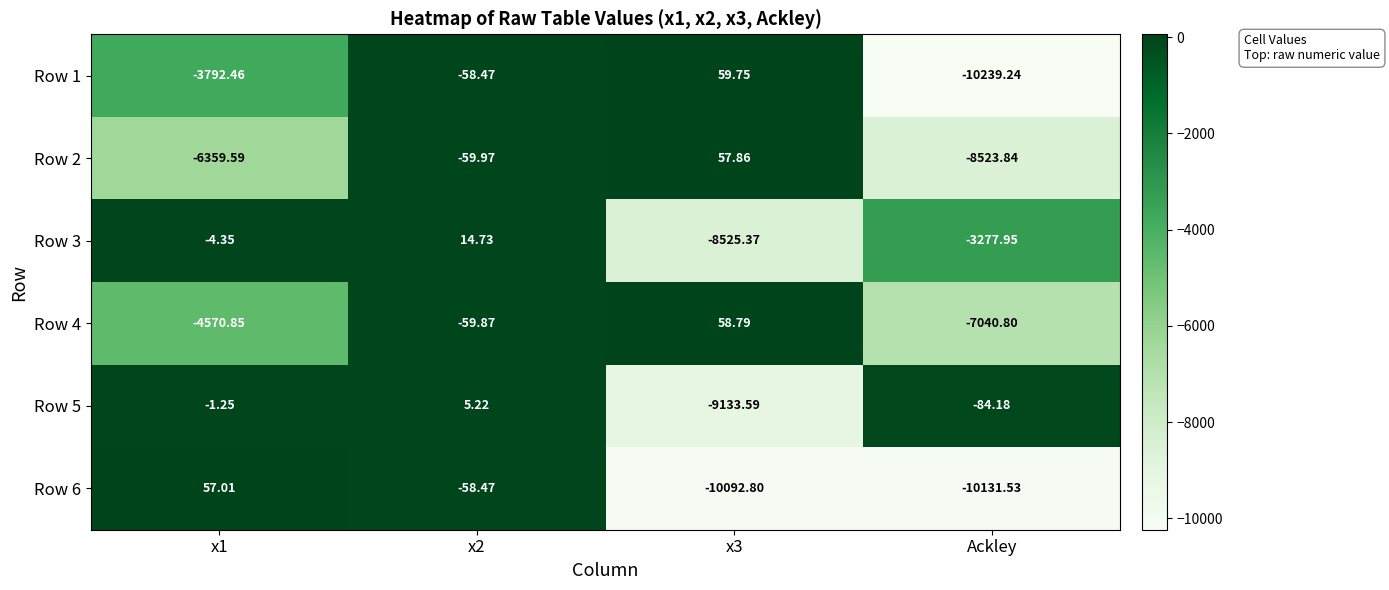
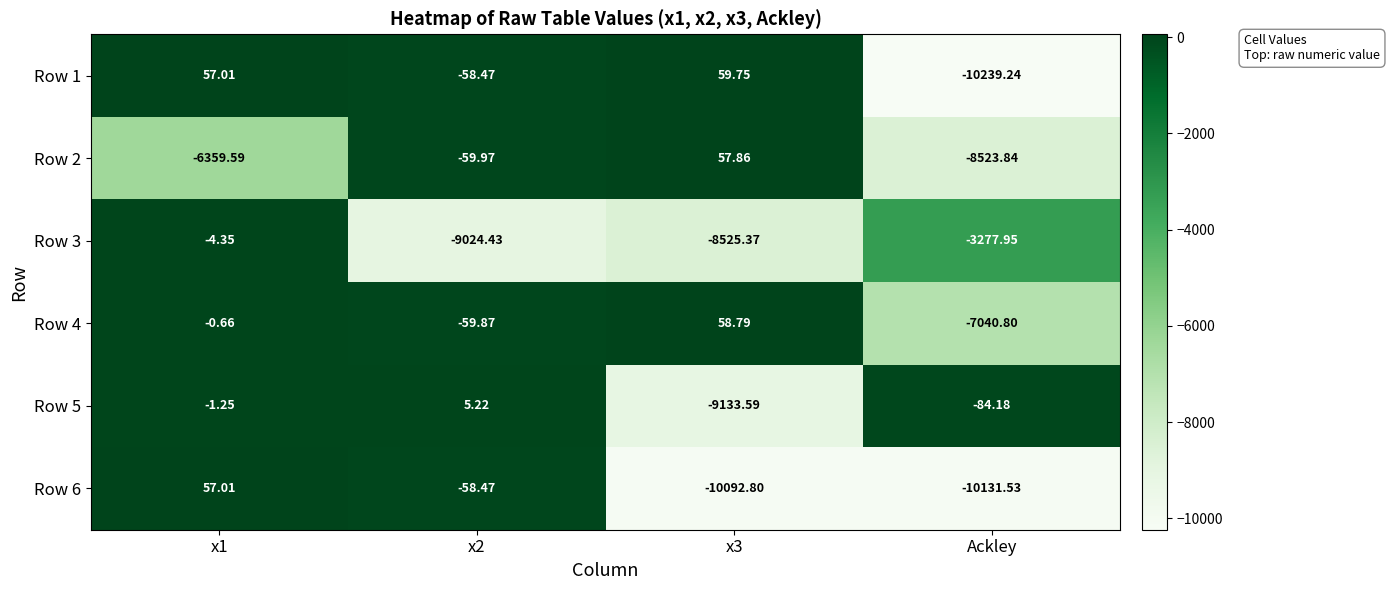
Row 1, x1: -3792.46 -> 57.01
Row 3, x2: 14.73 -> -9024.43
Row 4, x1: -4570.85 -> -0.66
